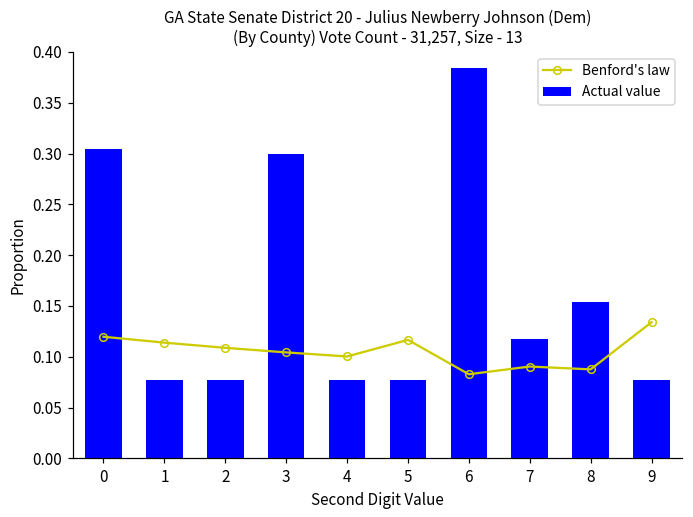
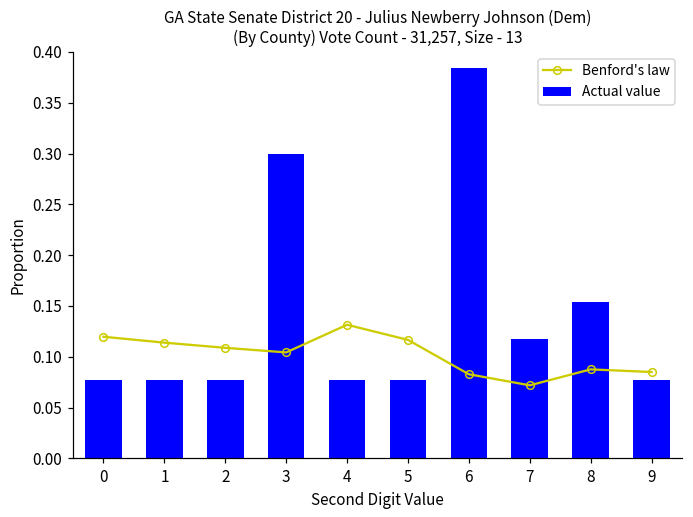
Actual value, 0: 0.30 -> 0.08
Benford's law, 4: 0.10 -> 0.13
Benford's law, 7: 0.09 -> 0.07
Benford's law, 9: 0.13 -> 0.09
